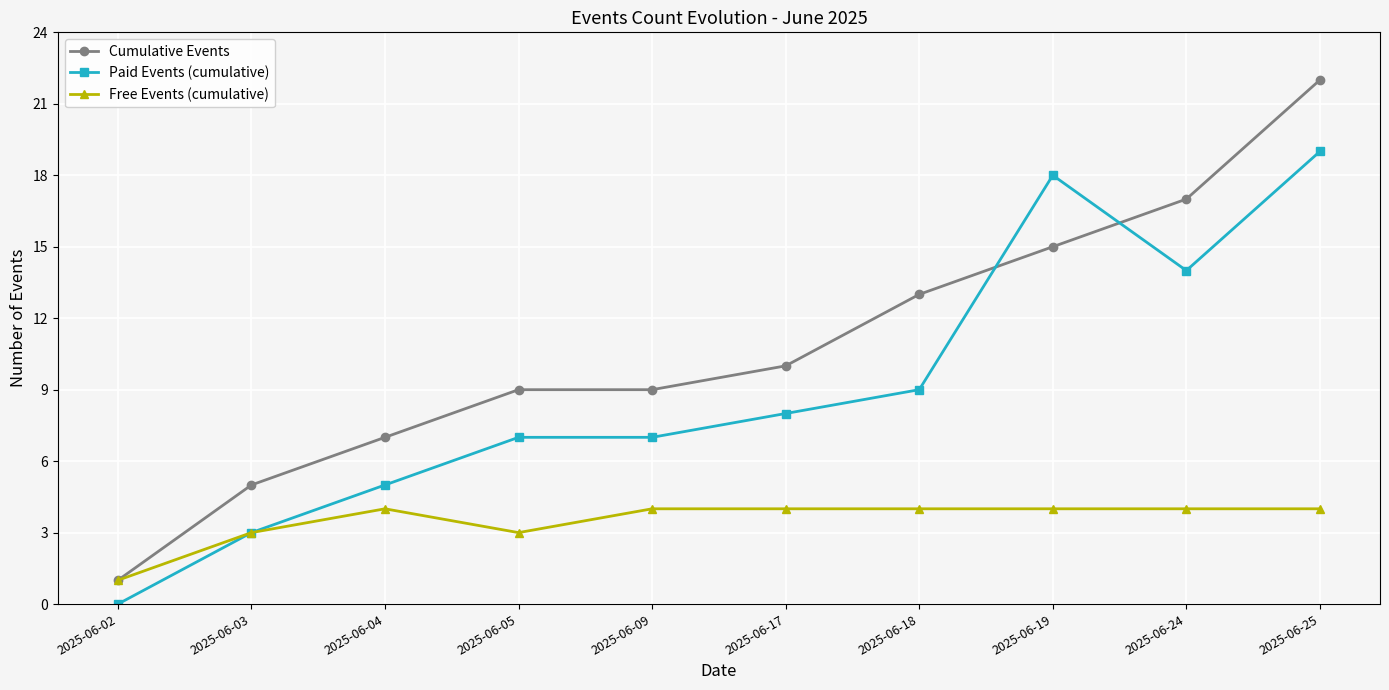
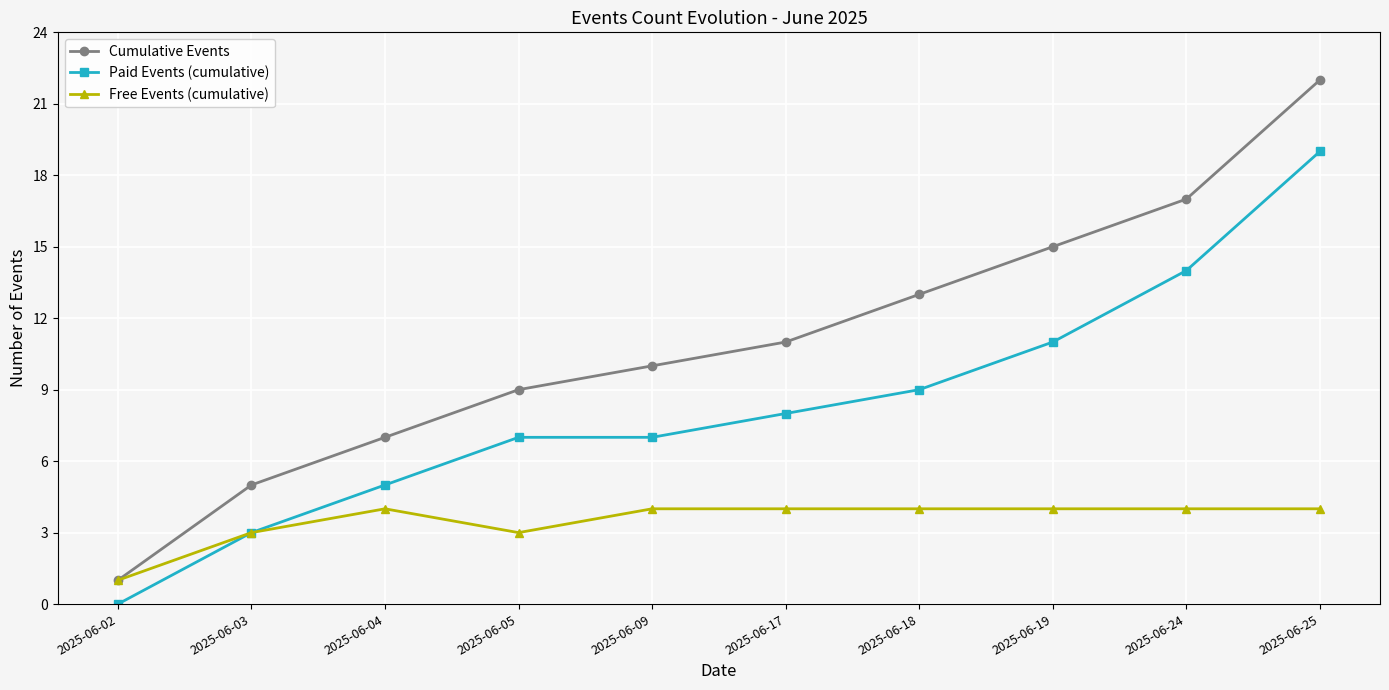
Cumulative Events, 2025-06-09: 9 -> 10
Cumulative Events, 2025-06-17: 10 -> 11
Paid Events (cumulative), 2025-06-19: 18 -> 11
